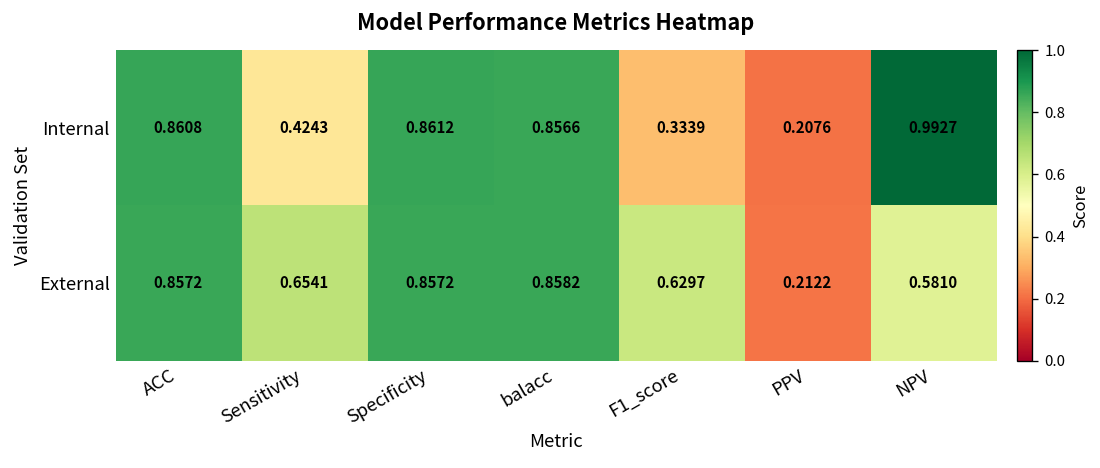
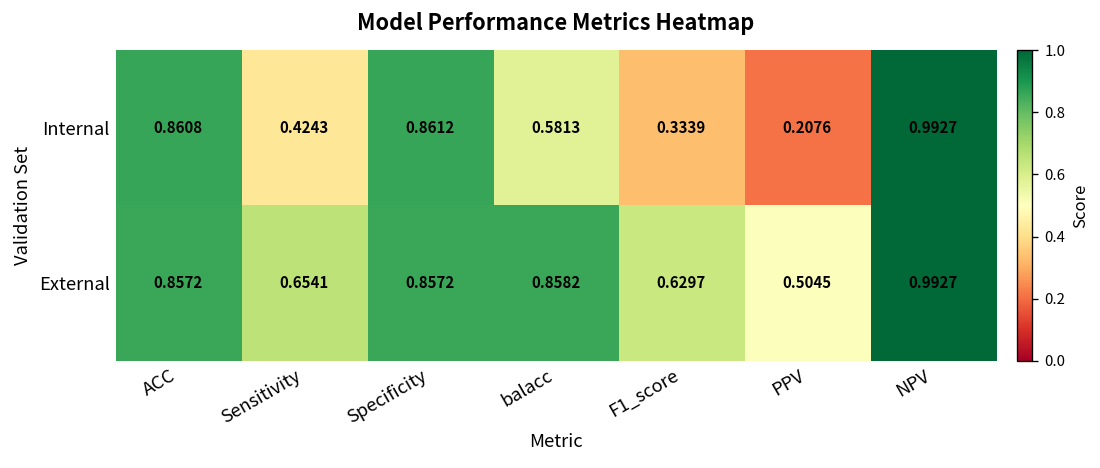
Internal, balacc: 0.8566 -> 0.5813
External, PPV: 0.2122 -> 0.5045
External, NPV: 0.5810 -> 0.9927
